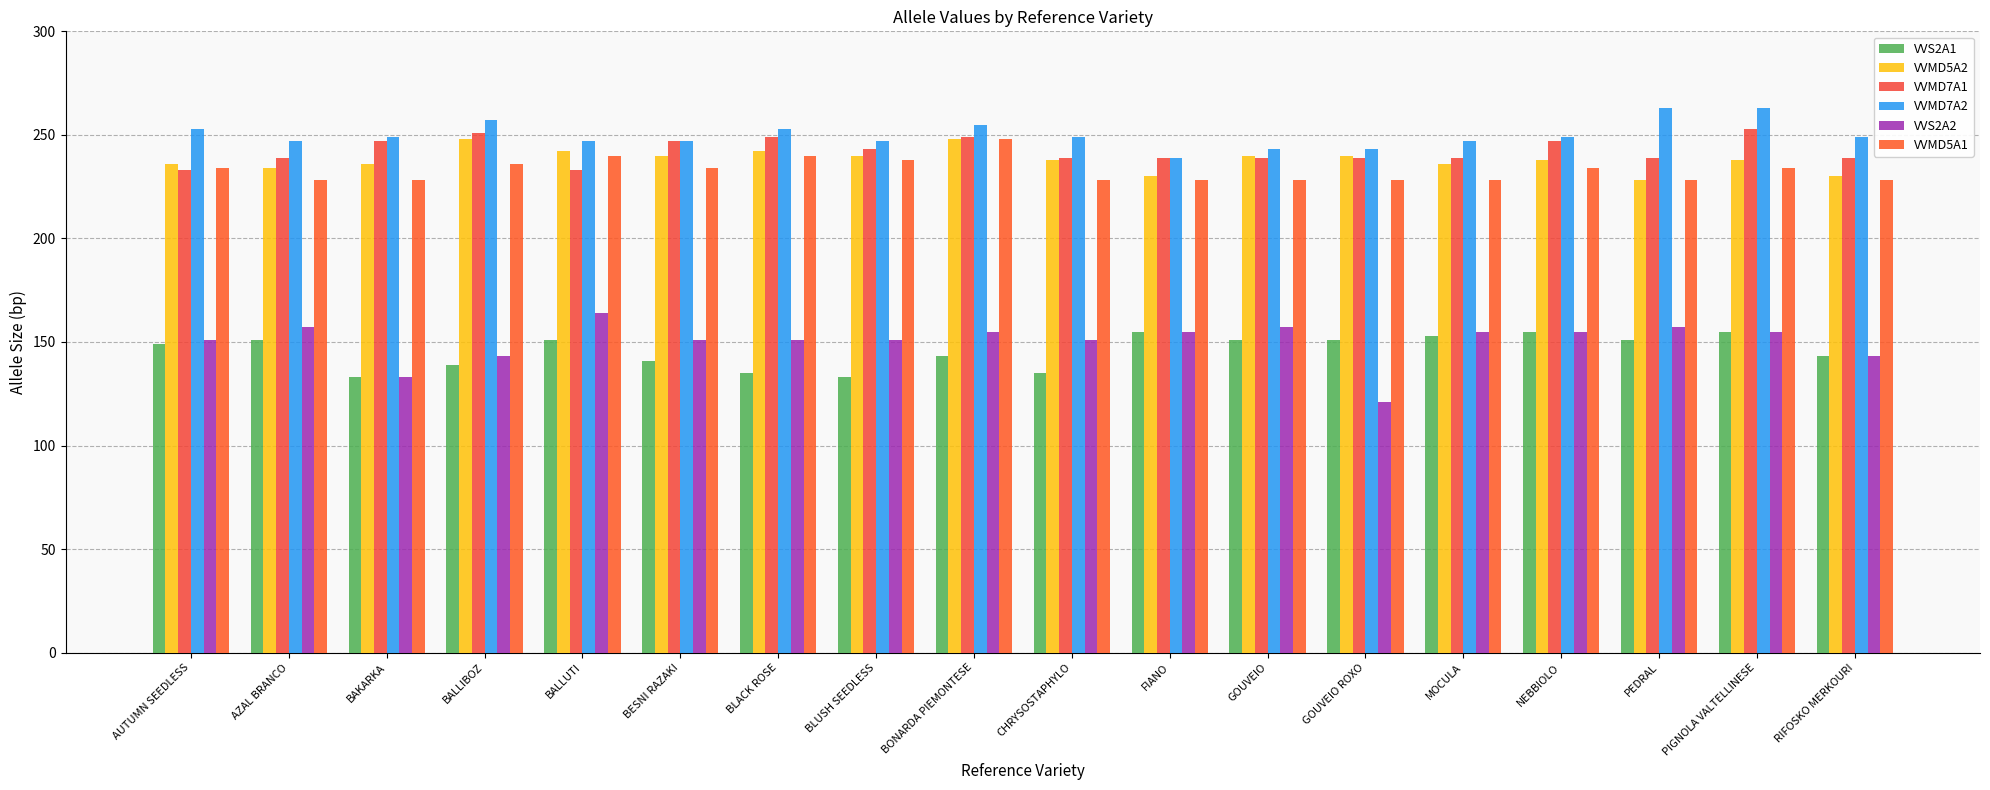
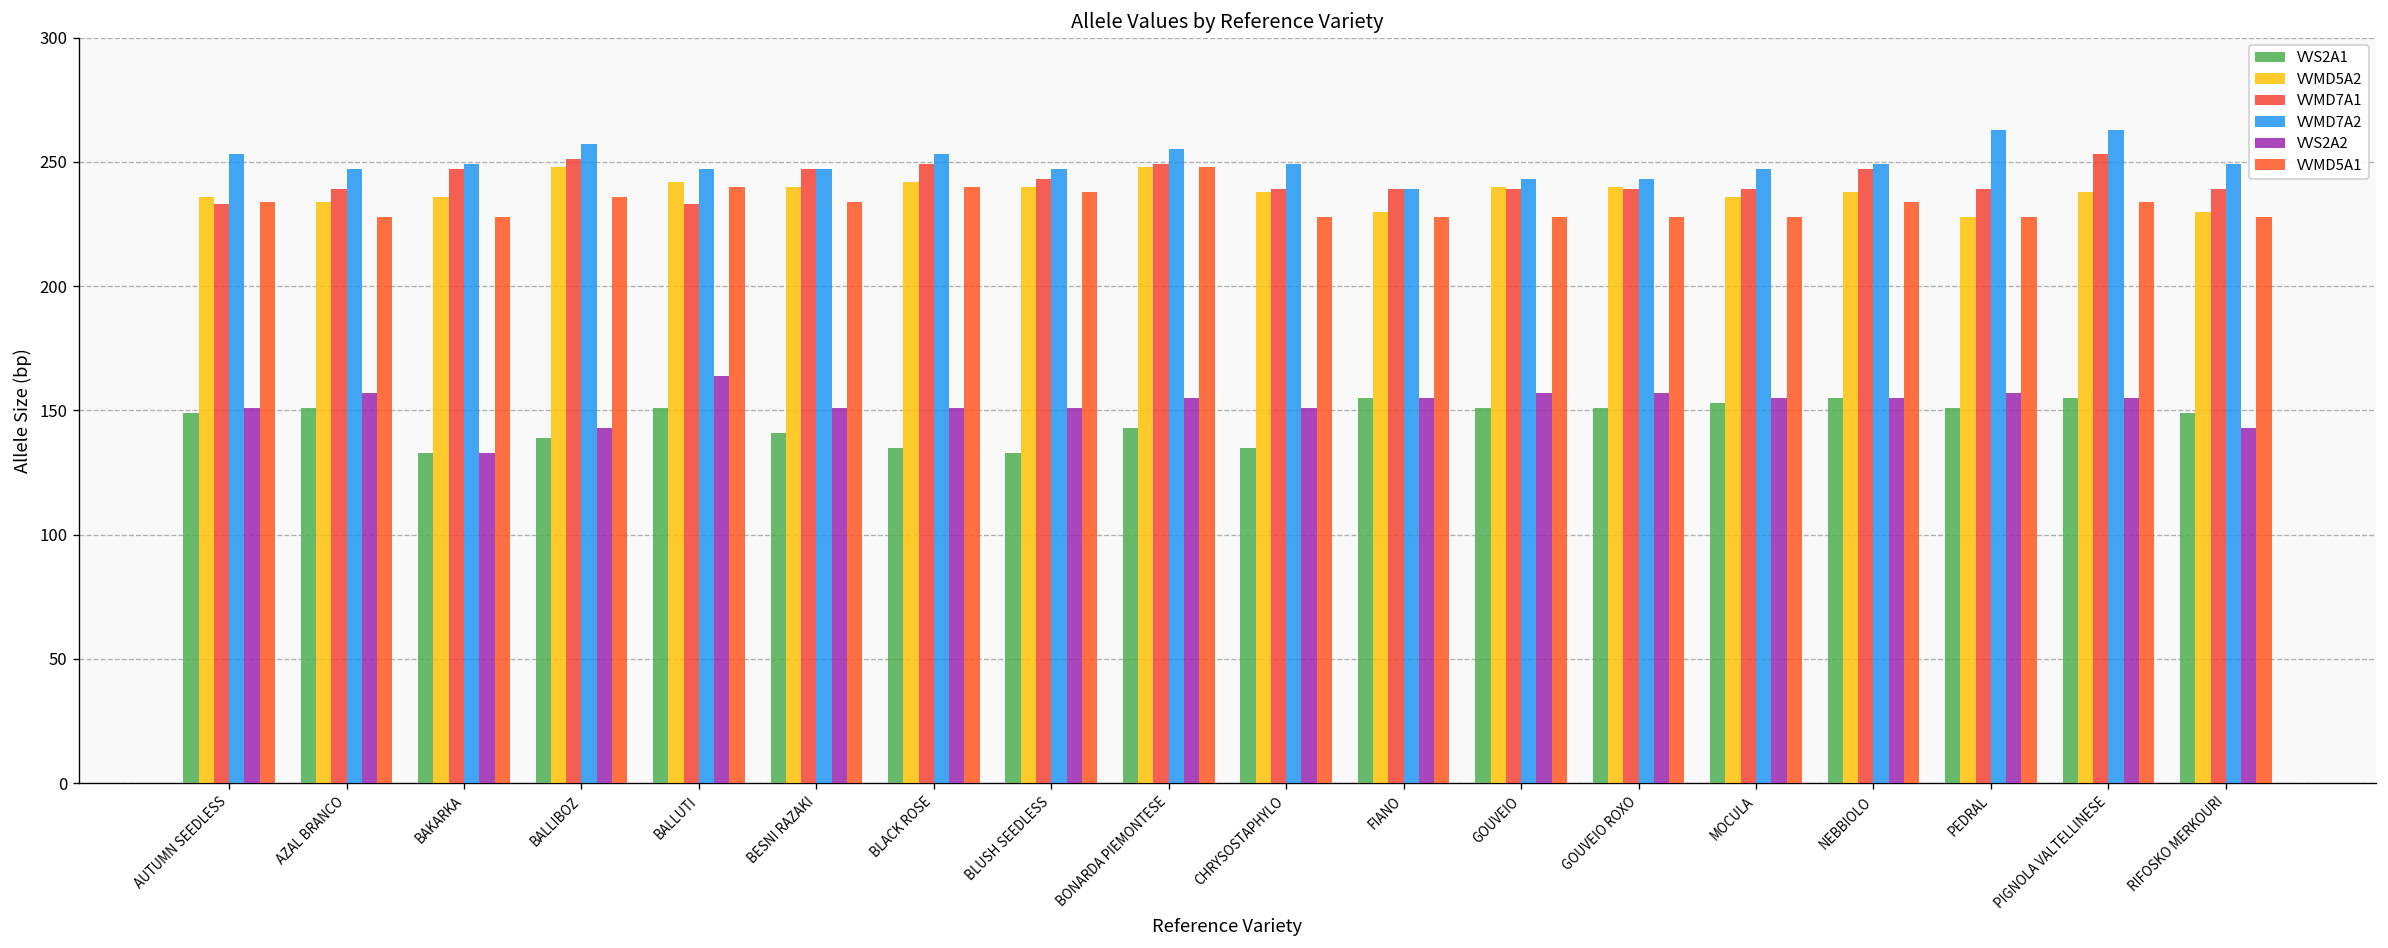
VVS2A2, GOUVEIO ROXO: 121 -> 157
VVS2A1, RIFOSKO MERKOURI: 143 -> 149
